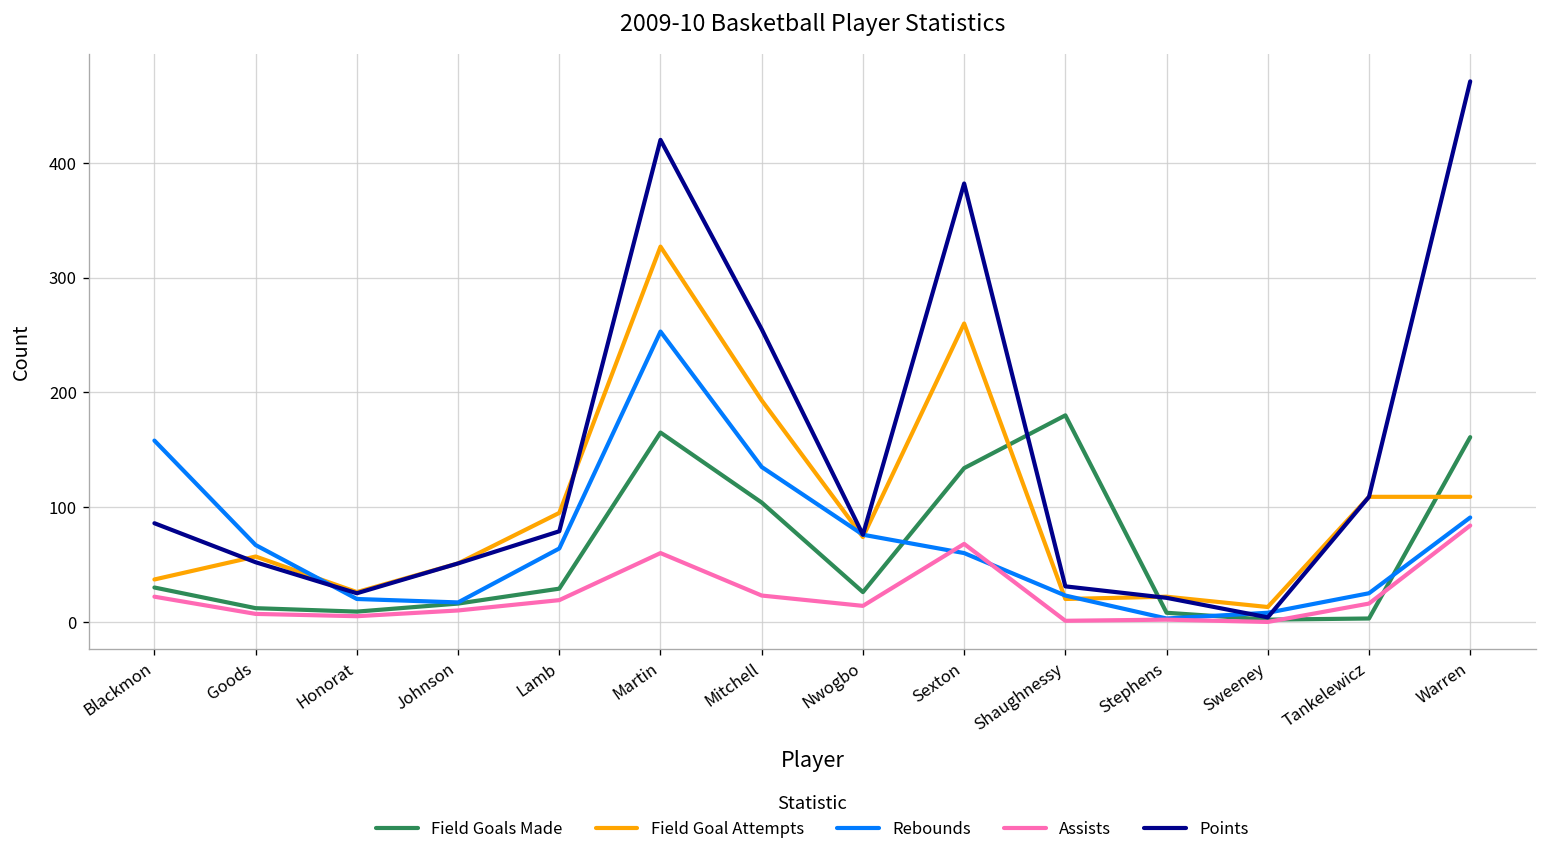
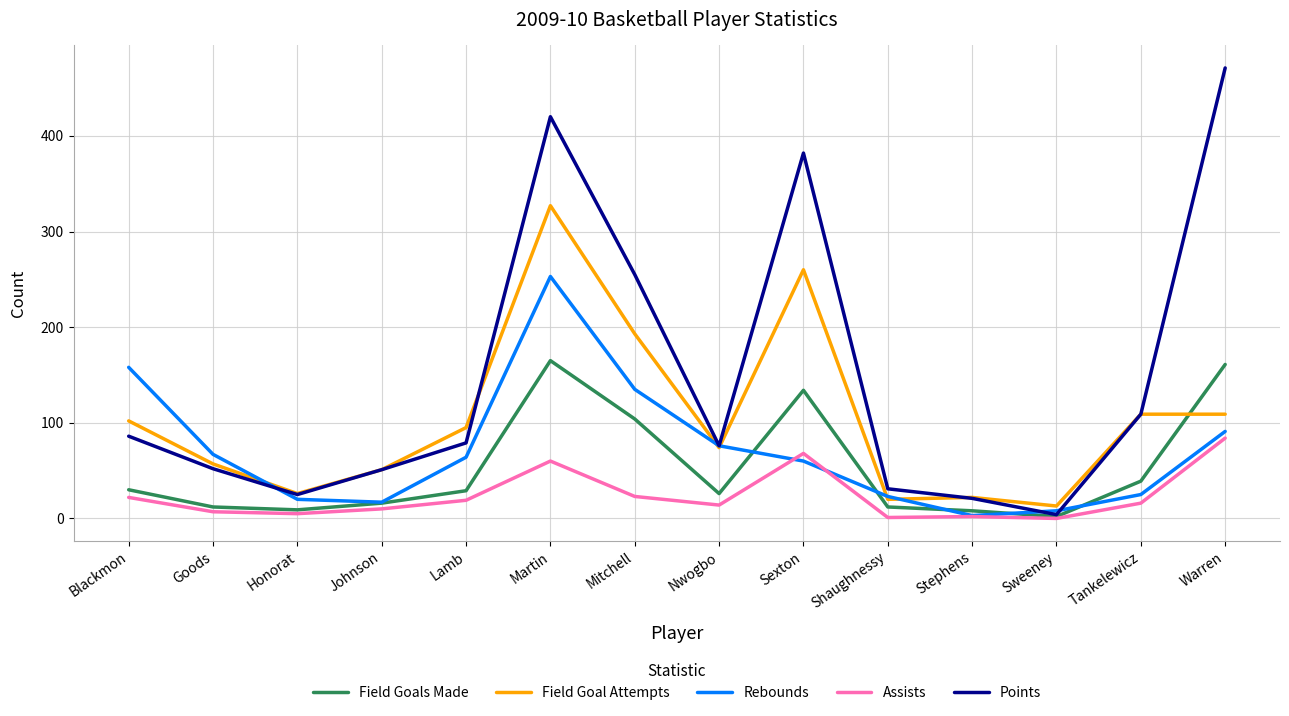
Field Goal Attempts, Blackmon: 40 -> 100
Field Goals Made, Shaughnessy: 180 -> 10
Field Goals Made, Tankelewicz: 0 -> 40
